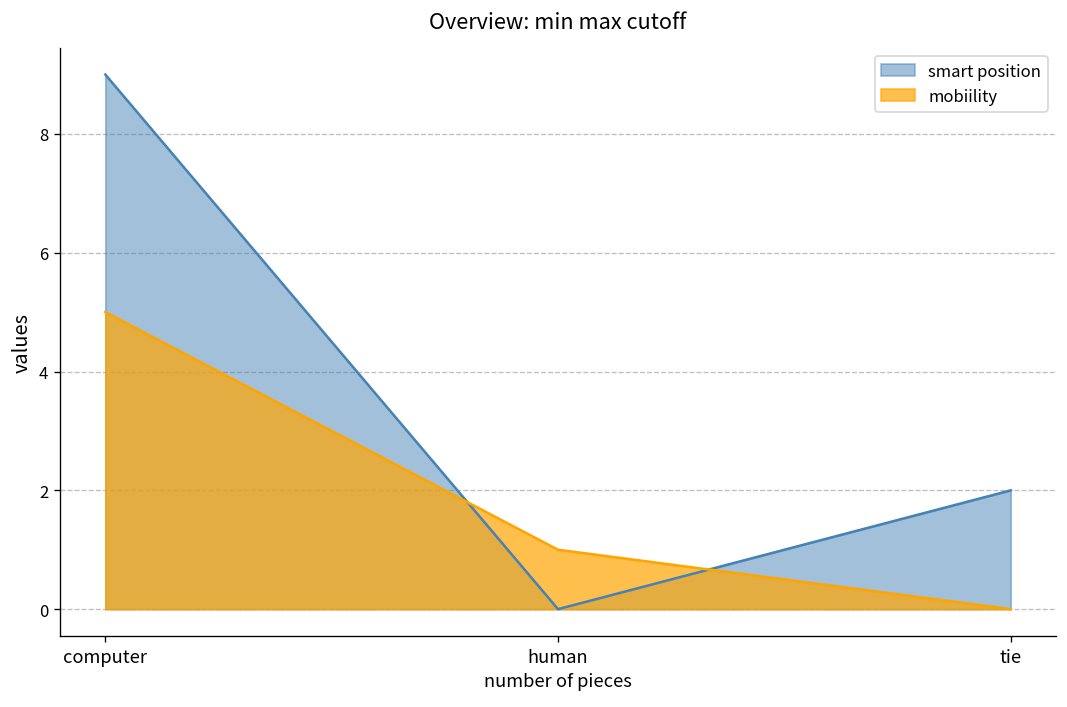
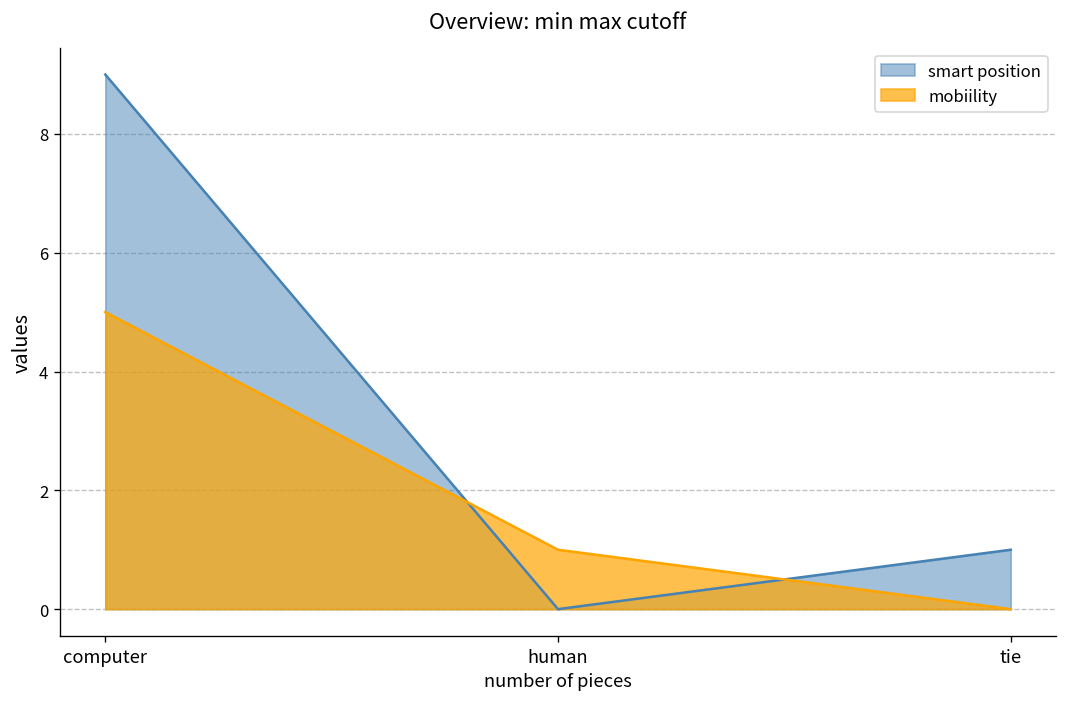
smart position, tie: 2 -> 1
